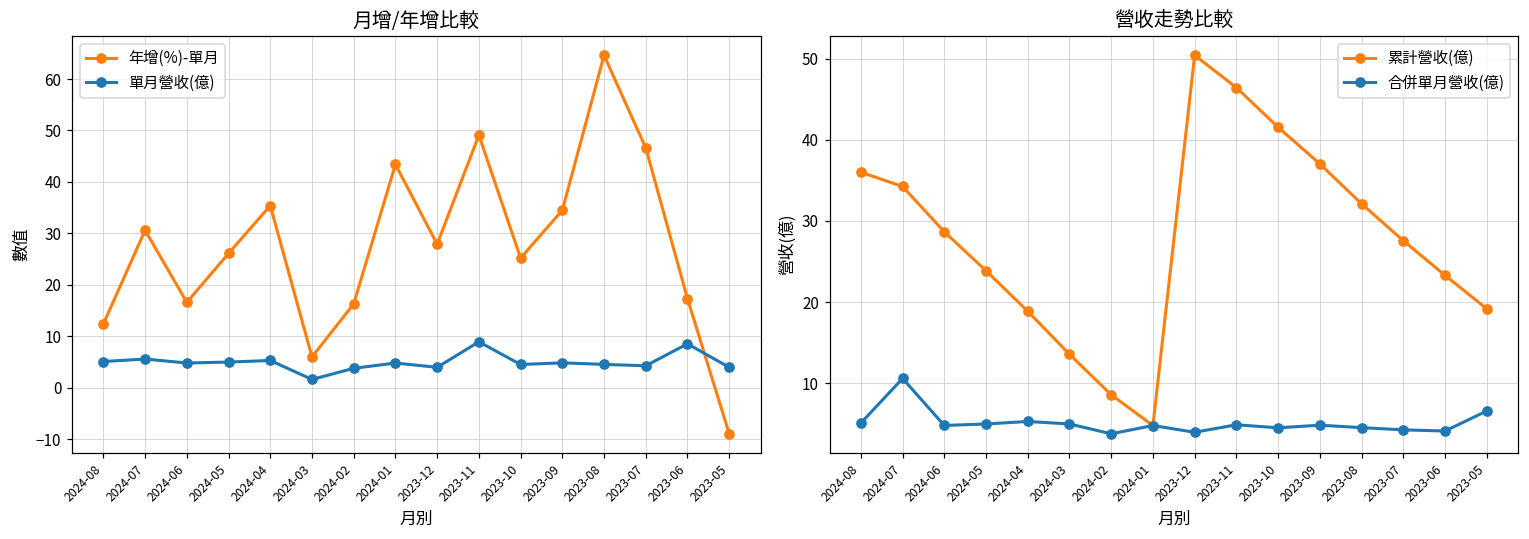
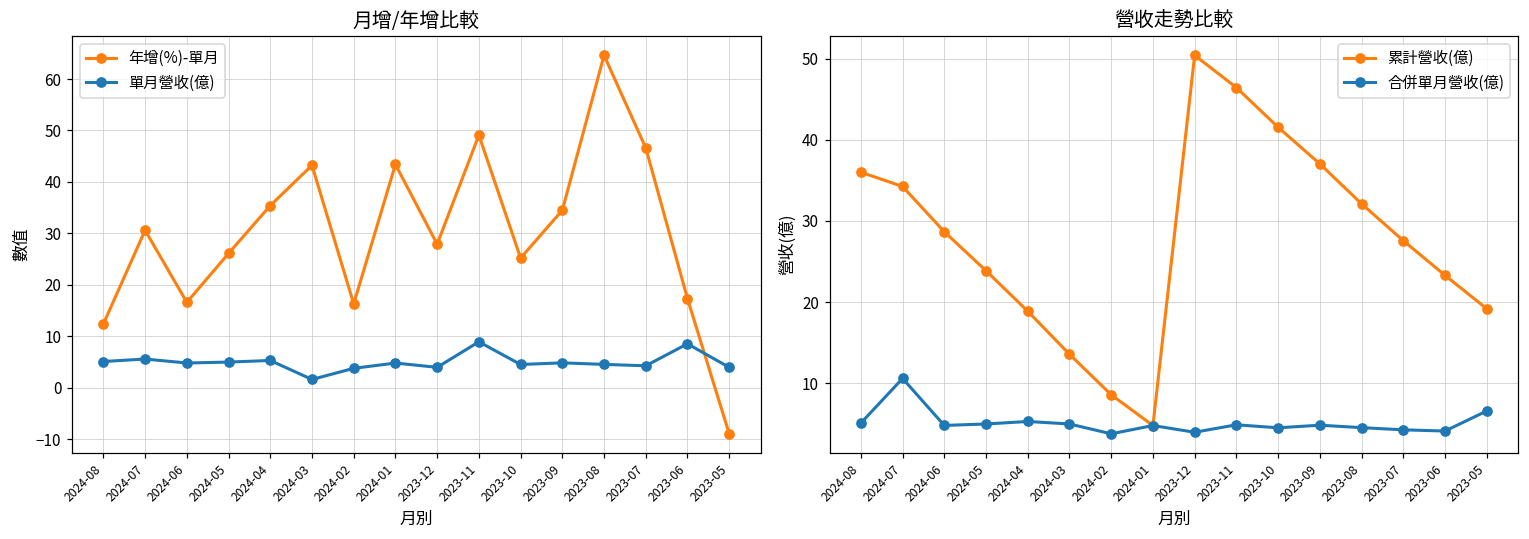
月增/年增比較, 年增(%)-單月, 2024-03: 6 -> 43
